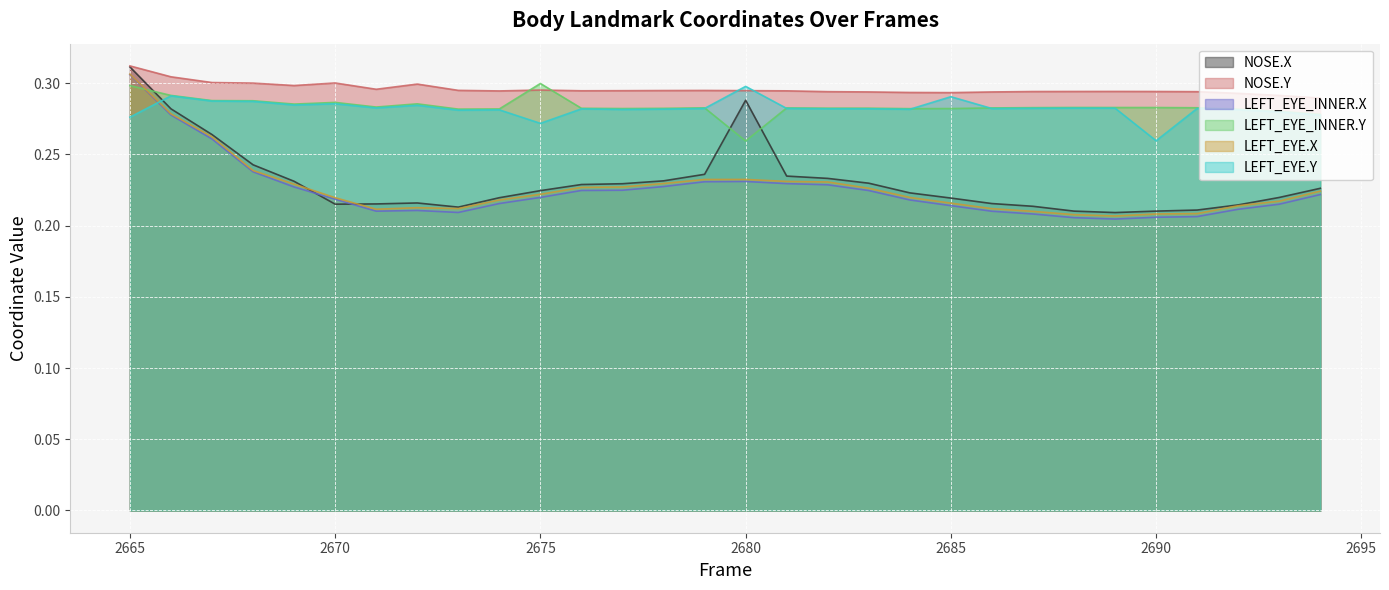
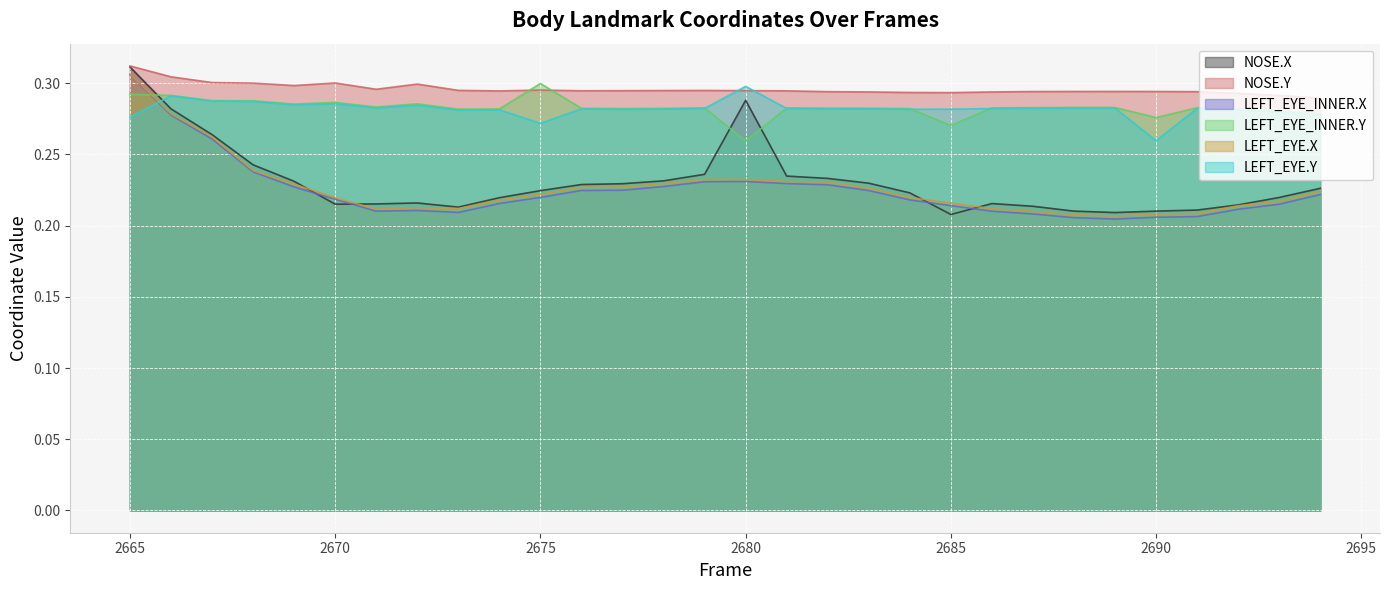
LEFT_EYE_INNER.Y, 2665: 0.298 -> 0.292
NOSE.X, 2685: 0.219 -> 0.208
LEFT_EYE_INNER.Y, 2685: 0.282 -> 0.270
LEFT_EYE.Y, 2685: 0.290 -> 0.282
LEFT_EYE_INNER.Y, 2690: 0.283 -> 0.276
